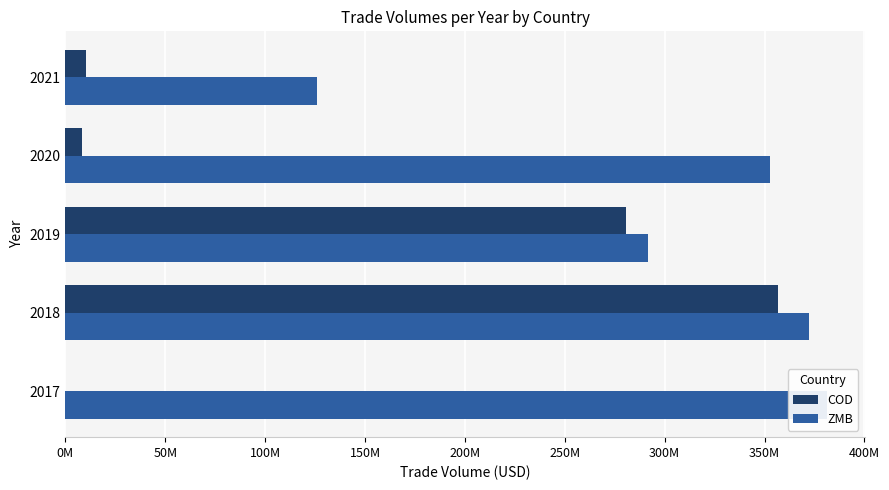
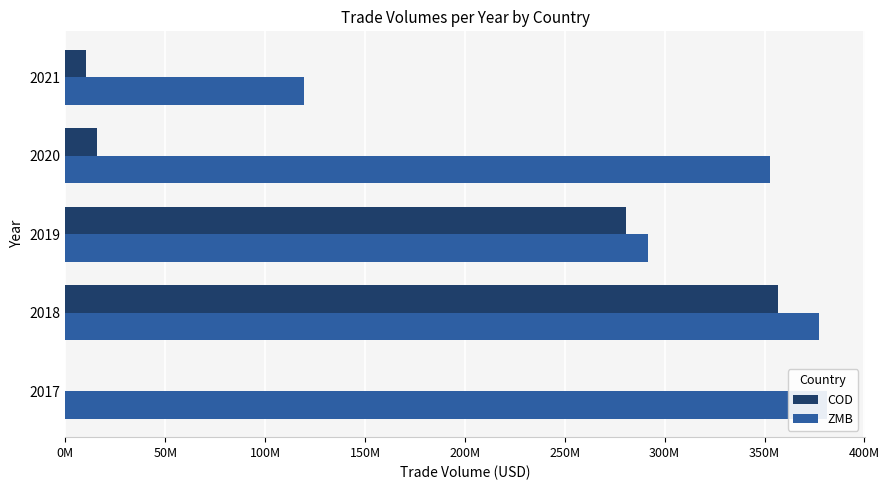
ZMB, 2021: 126000000 -> 120000000
COD, 2020: 9000000 -> 16000000
ZMB, 2018: 372000000 -> 377000000
